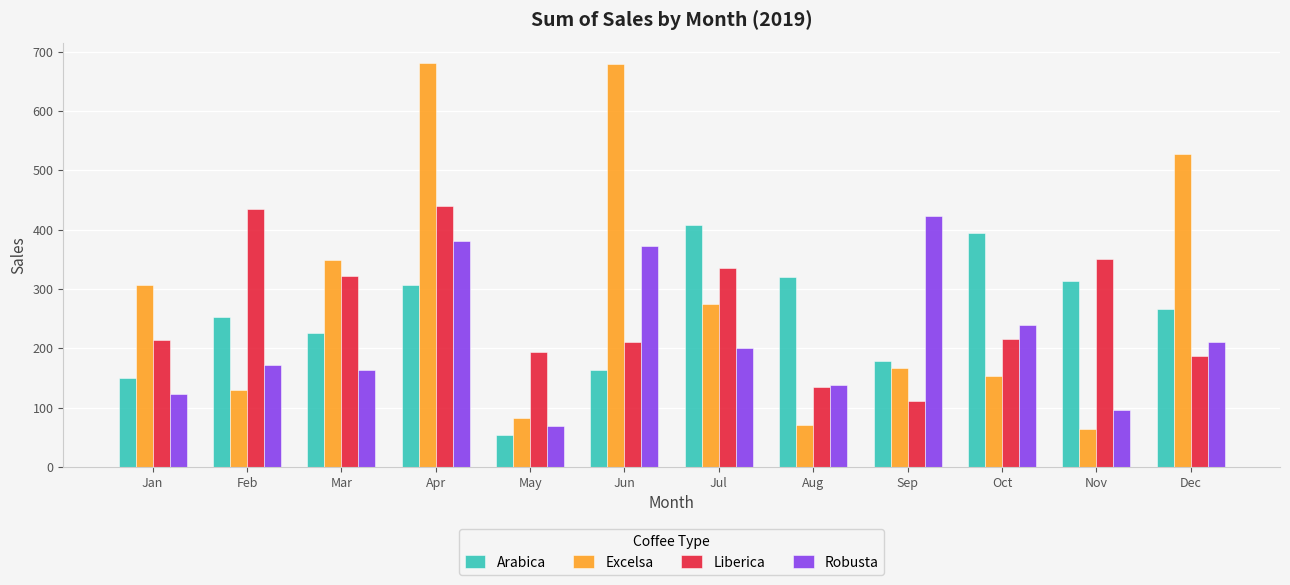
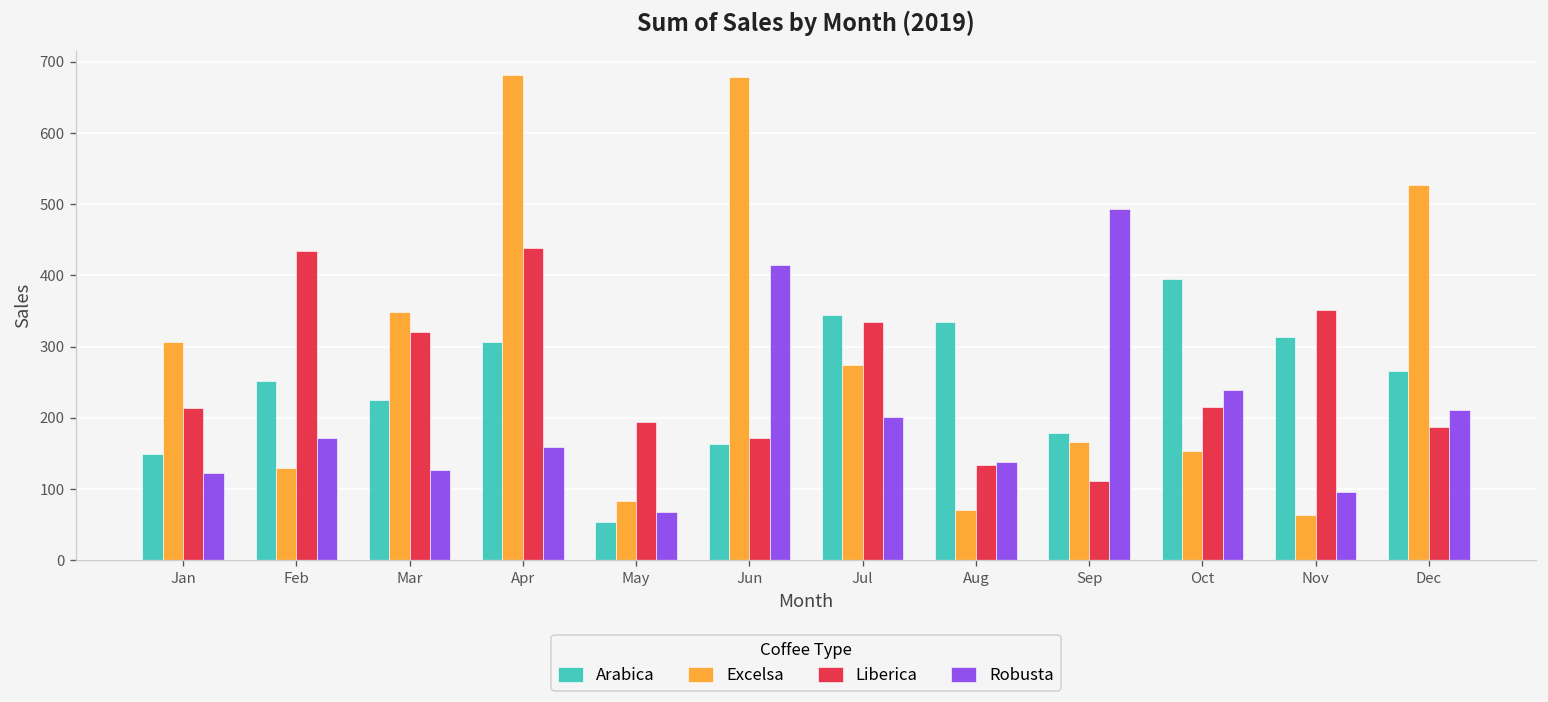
Robusta, Mar: 160 -> 130
Robusta, Apr: 380 -> 160
Liberica, Jun: 210 -> 170
Robusta, Jun: 370 -> 410
Arabica, Jul: 410 -> 350
Arabica, Aug: 320 -> 330
Robusta, Sep: 420 -> 490
